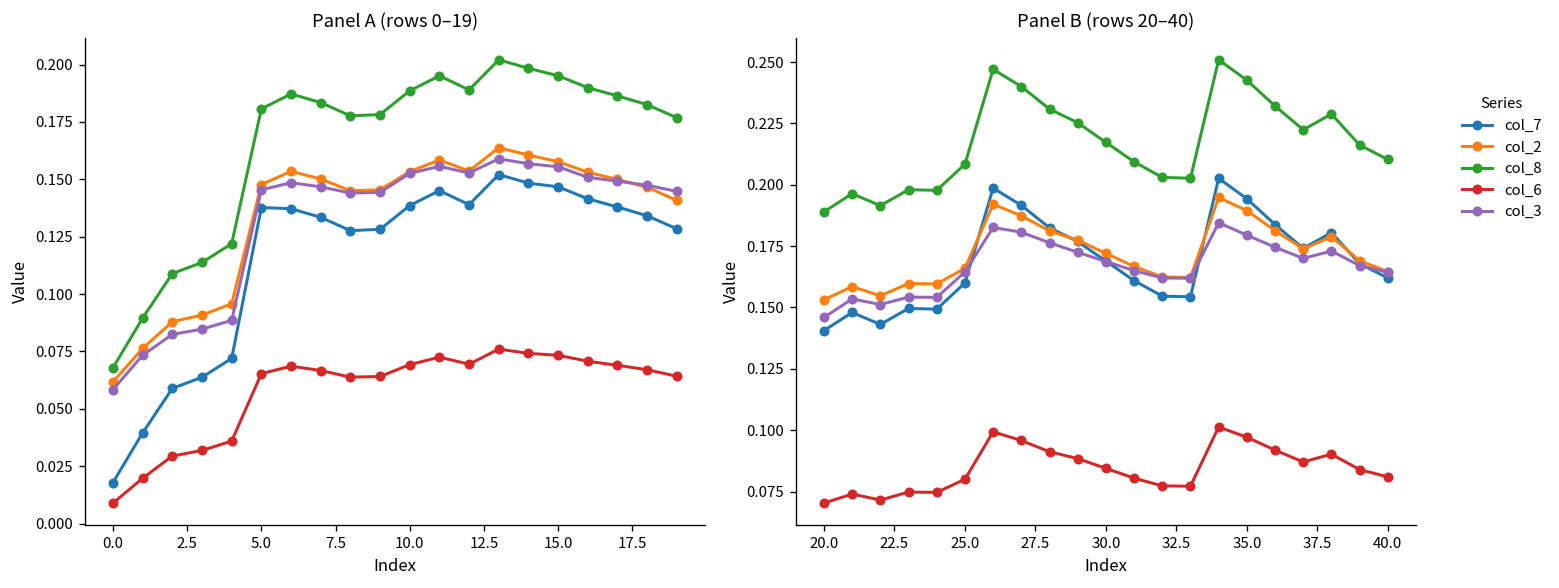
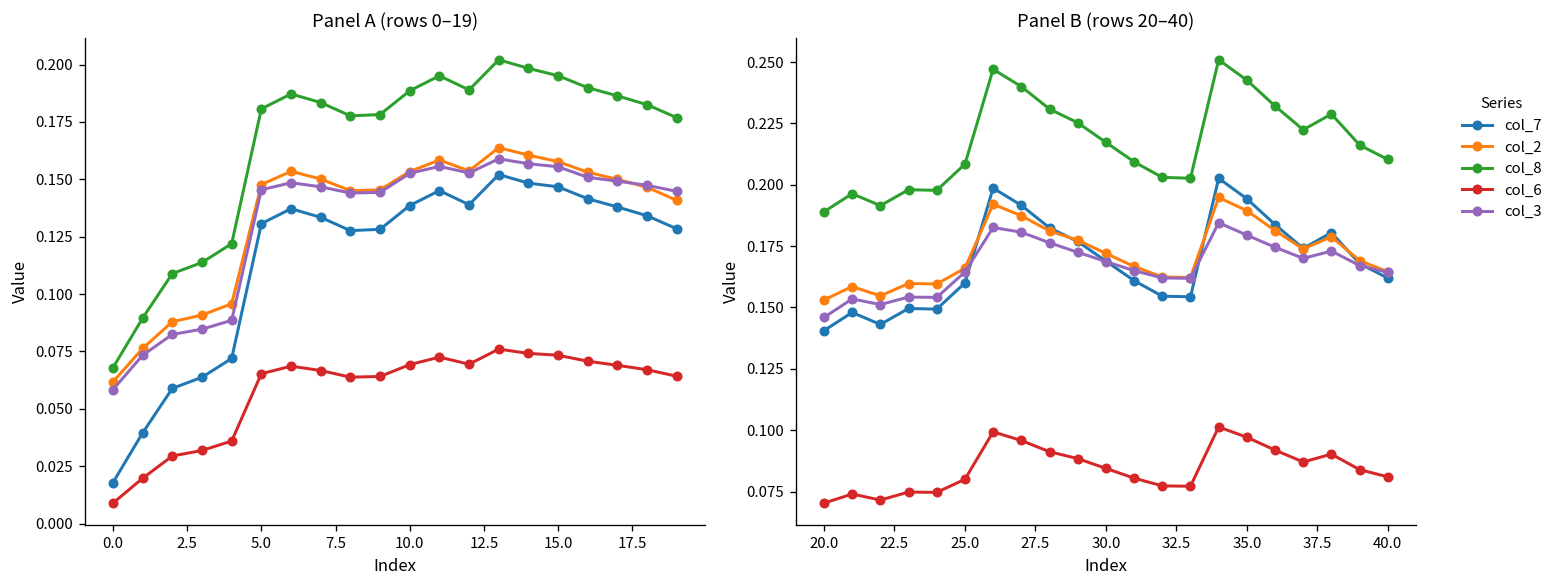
Panel A (rows 0–19), col_7, 5.0: 0.138 -> 0.131
